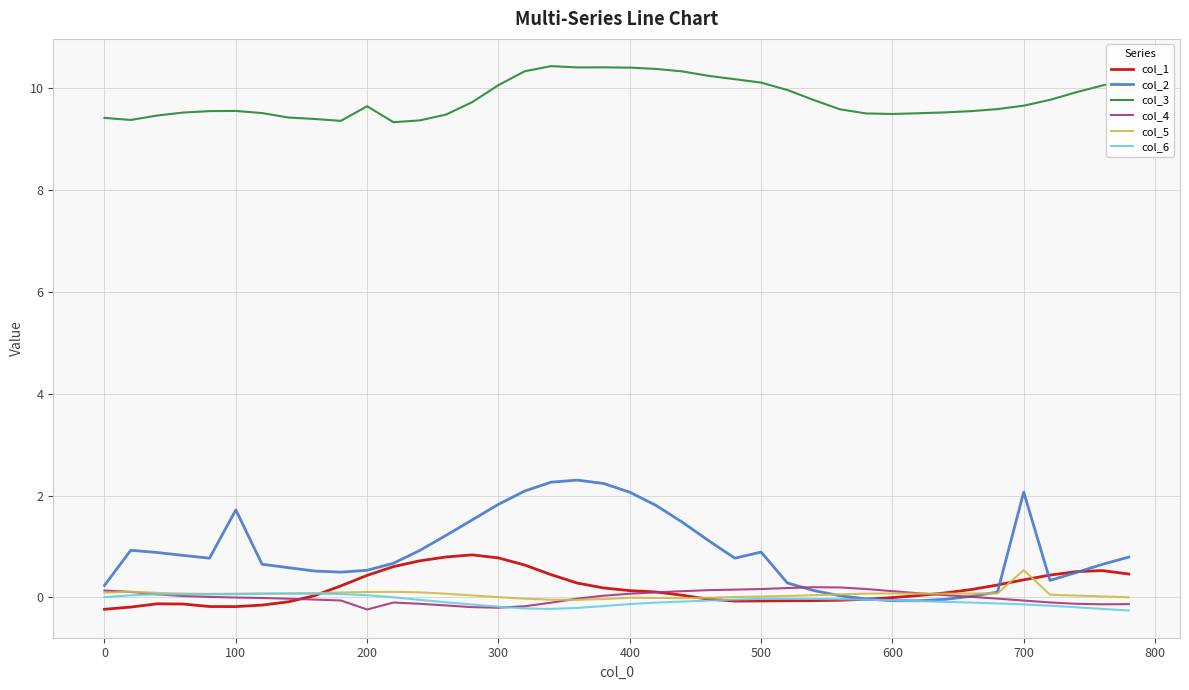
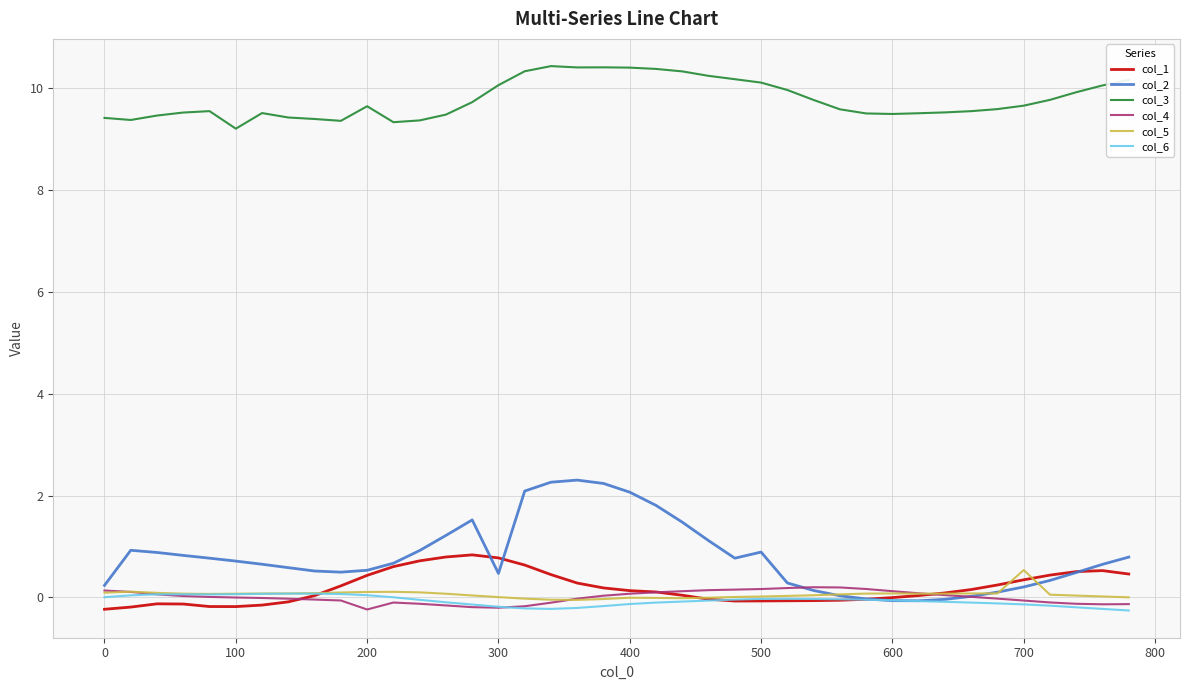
col_2, 100: 1.7 -> 0.7
col_3, 100: 9.6 -> 9.2
col_2, 300: 1.8 -> 0.5
col_2, 700: 2.1 -> 0.2
